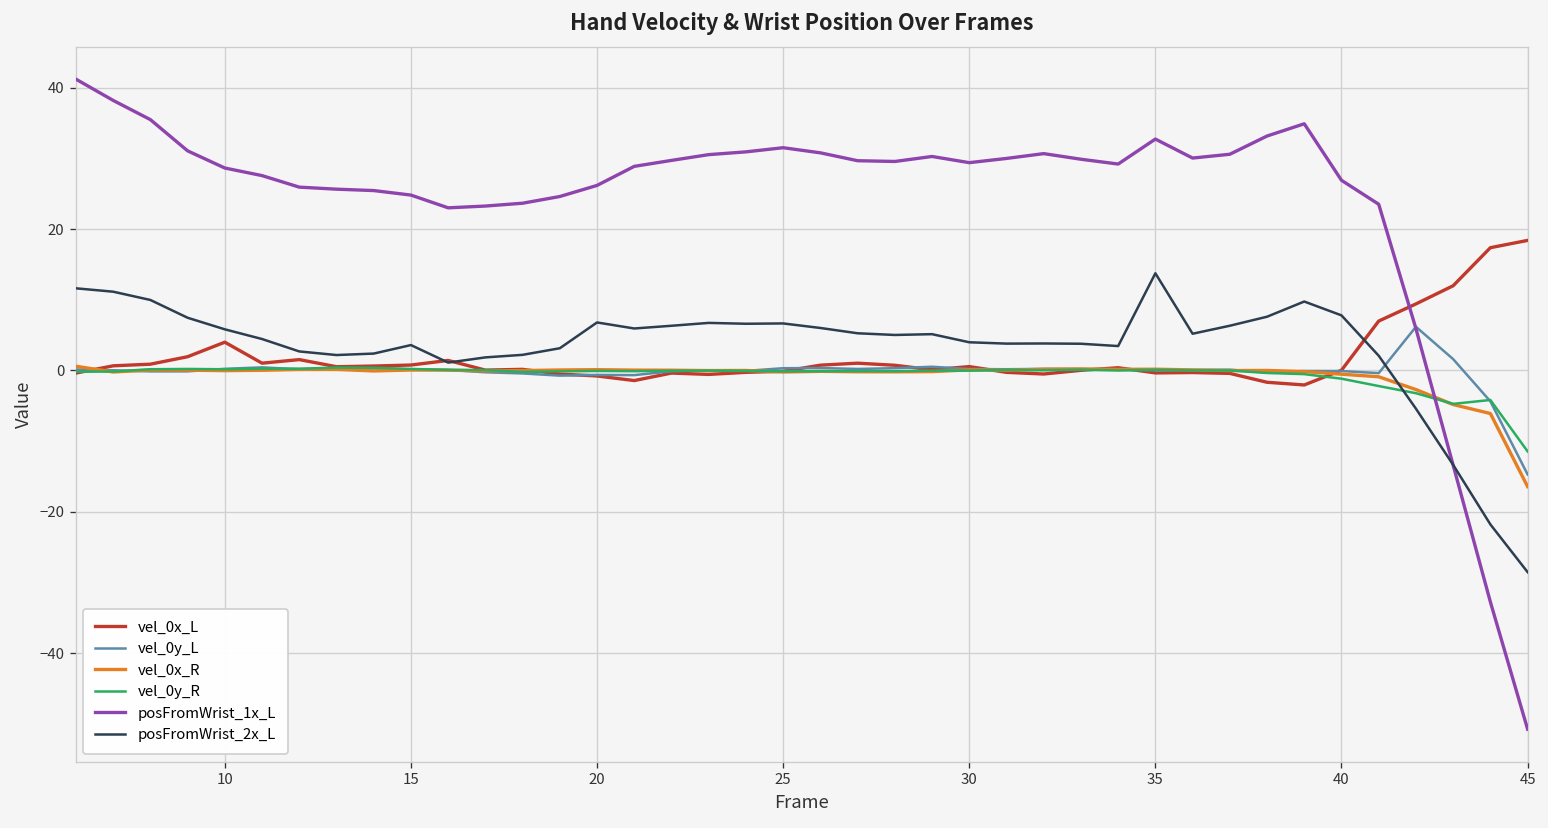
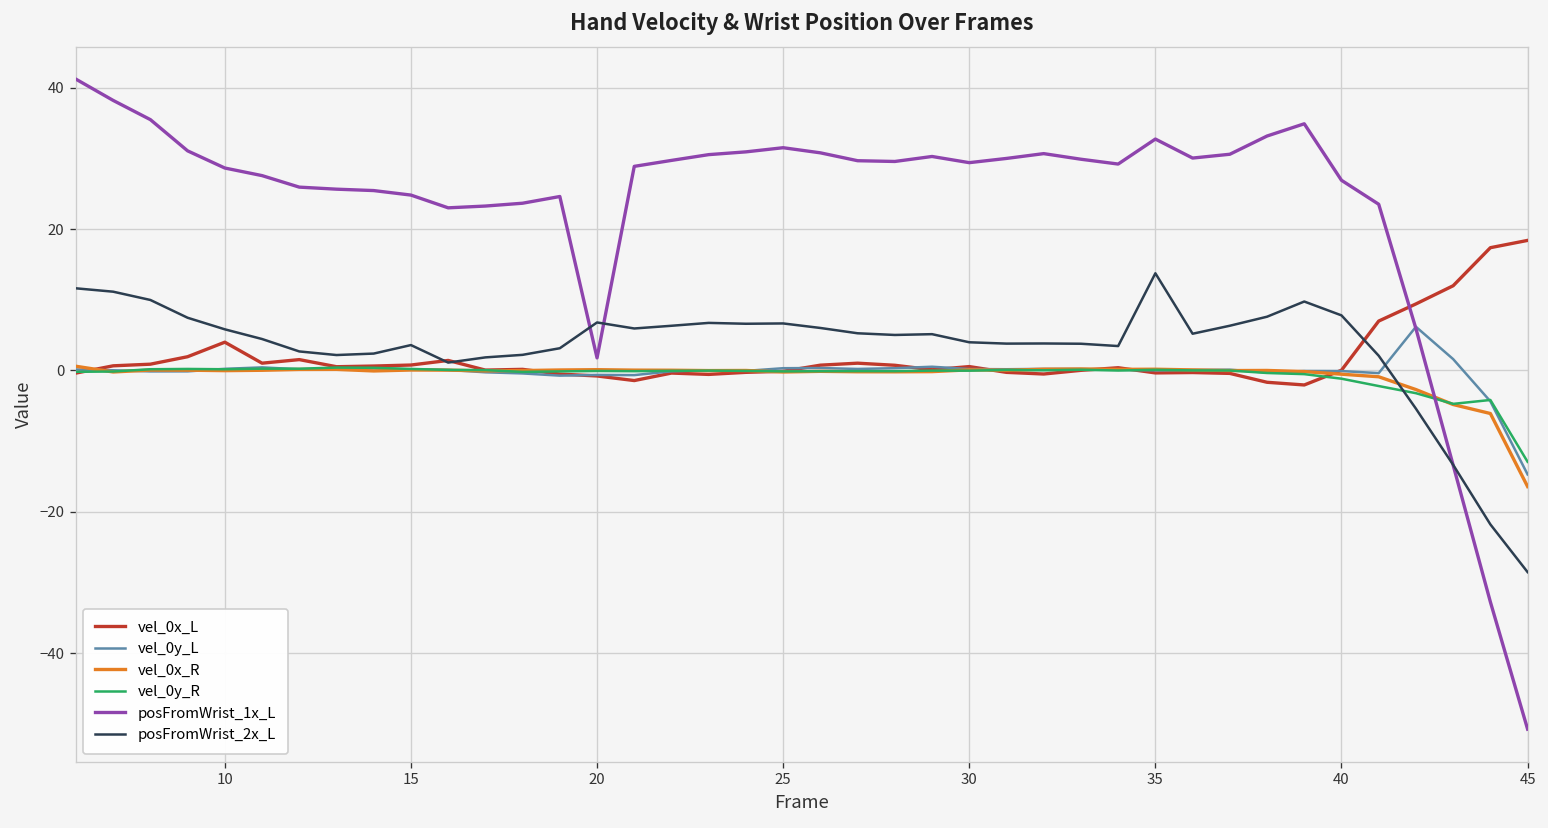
posFromWrist_1x_L, 20: 26 -> 2
vel_0y_R, 45: -11 -> -13
